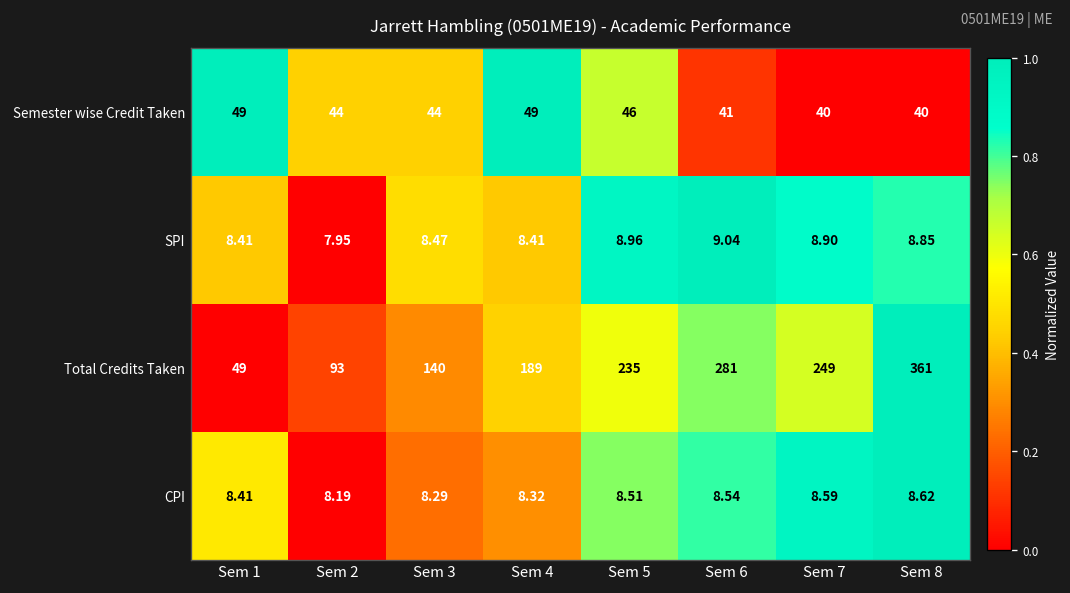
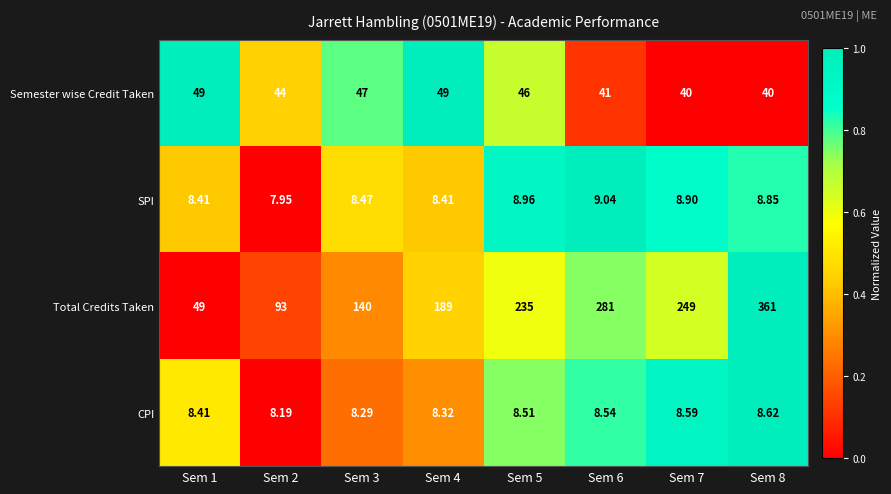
Semester wise Credit Taken, Sem 3: 44 -> 47
